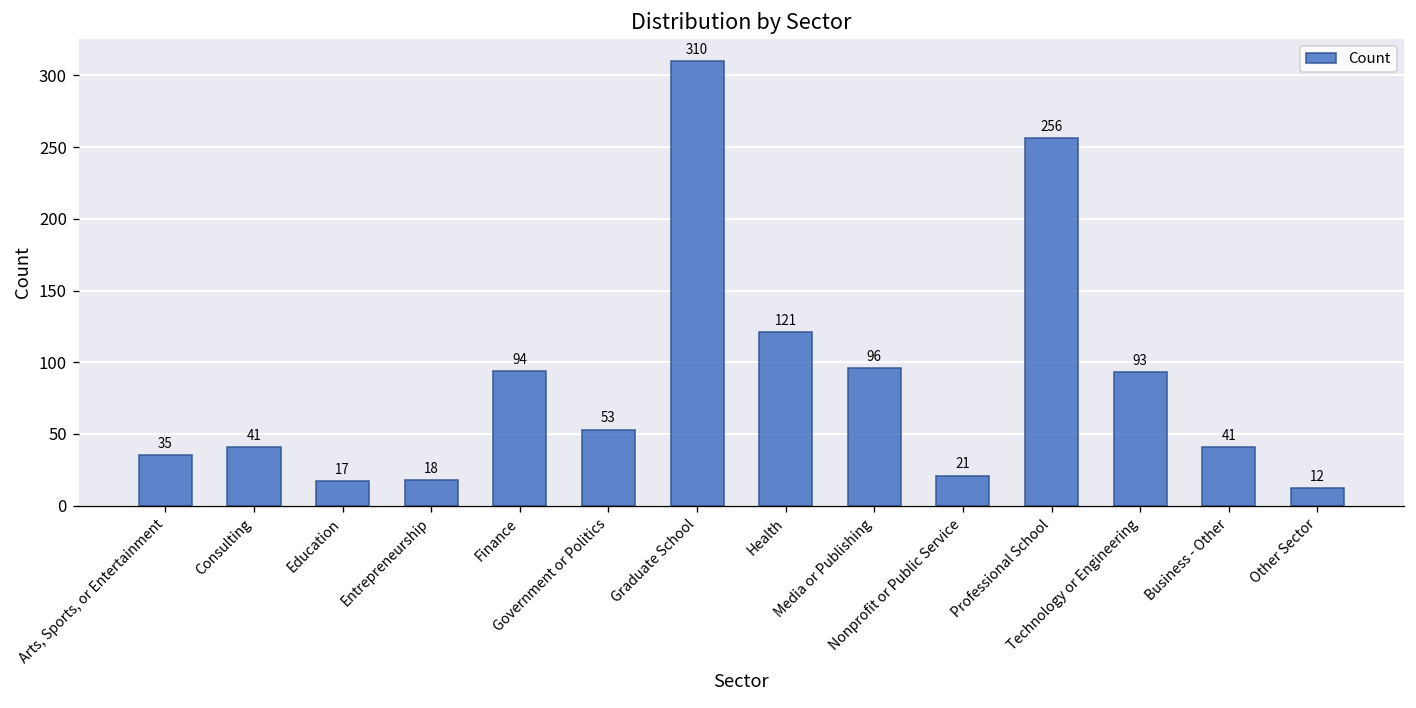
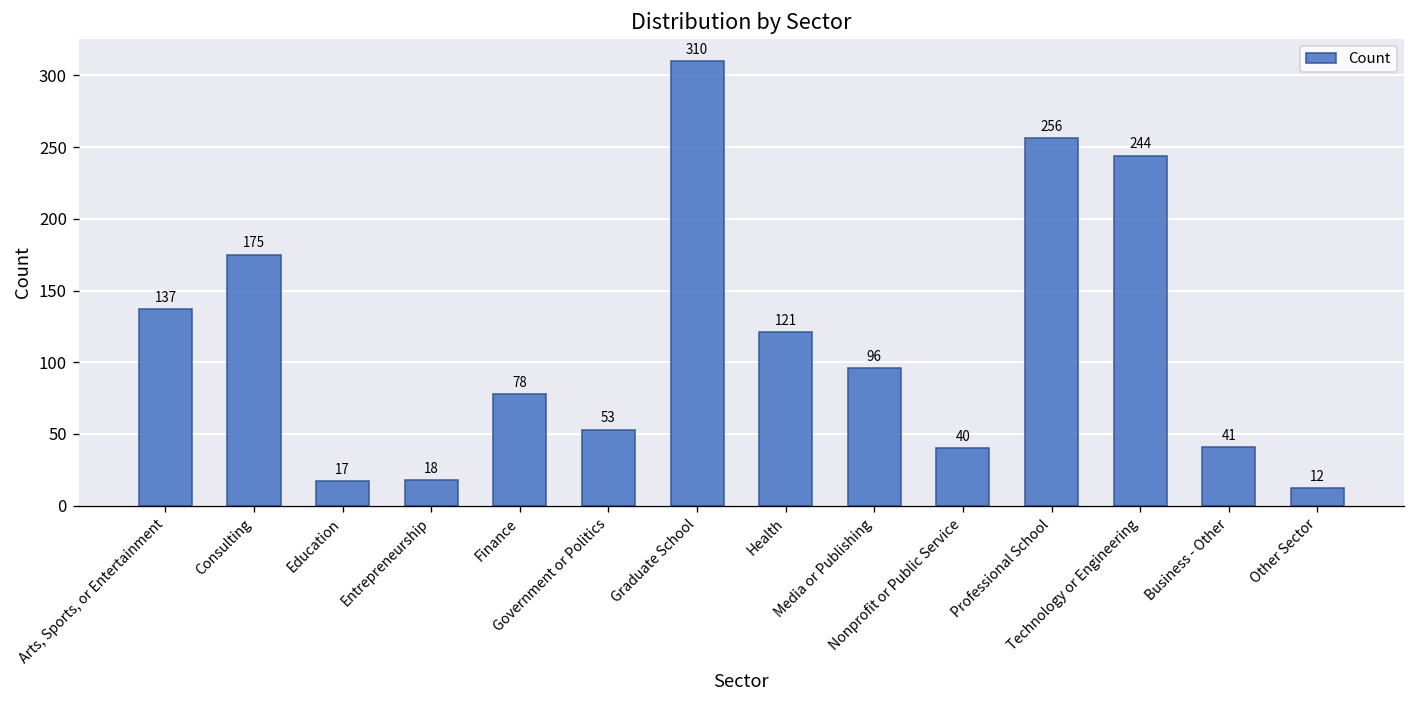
Arts, Sports, or Entertainment: 35 -> 137
Consulting: 41 -> 175
Finance: 94 -> 78
Nonprofit or Public Service: 21 -> 40
Technology or Engineering: 93 -> 244
